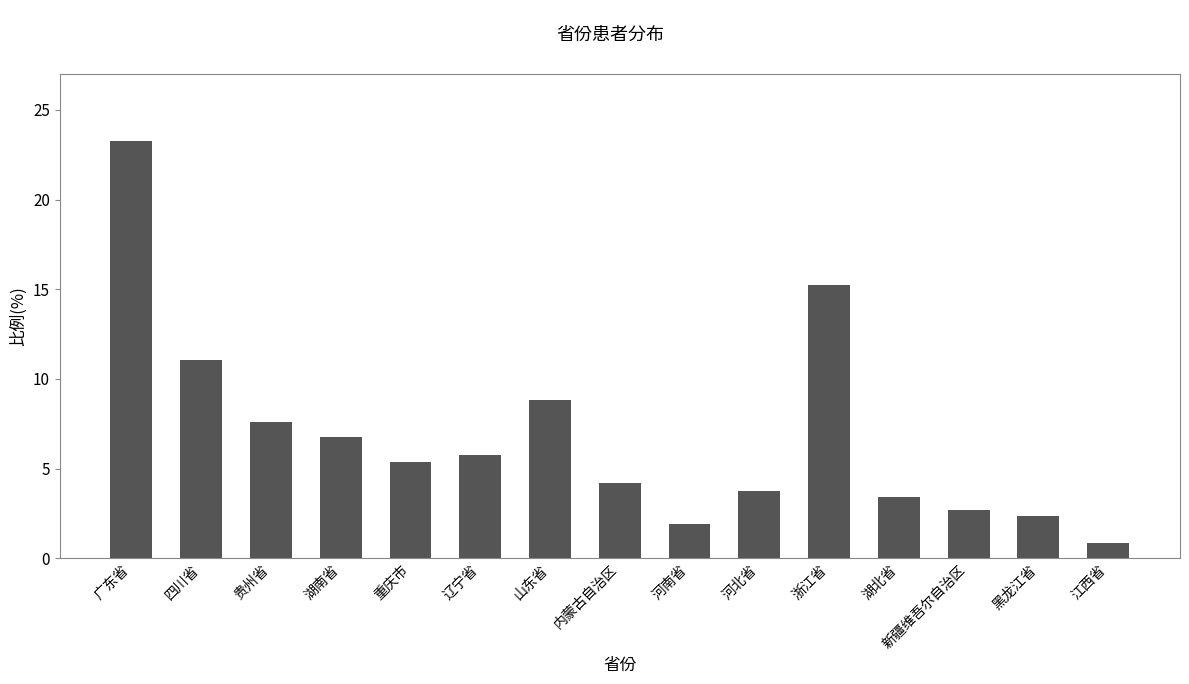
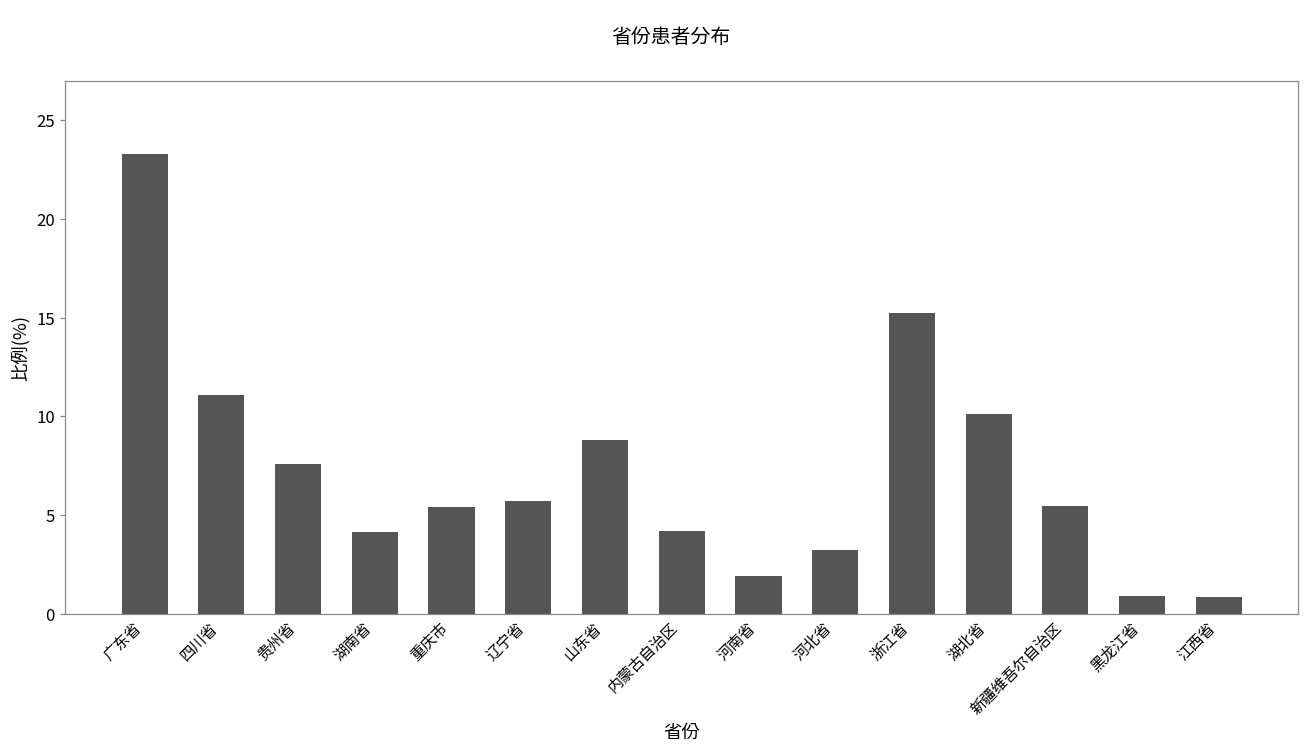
湖南省: 6.8 -> 4.2
河北省: 3.8 -> 3.2
湖北省: 3.4 -> 10.1
新疆维吾尔自治区: 2.7 -> 5.5
黑龙江省: 2.4 -> 0.9
